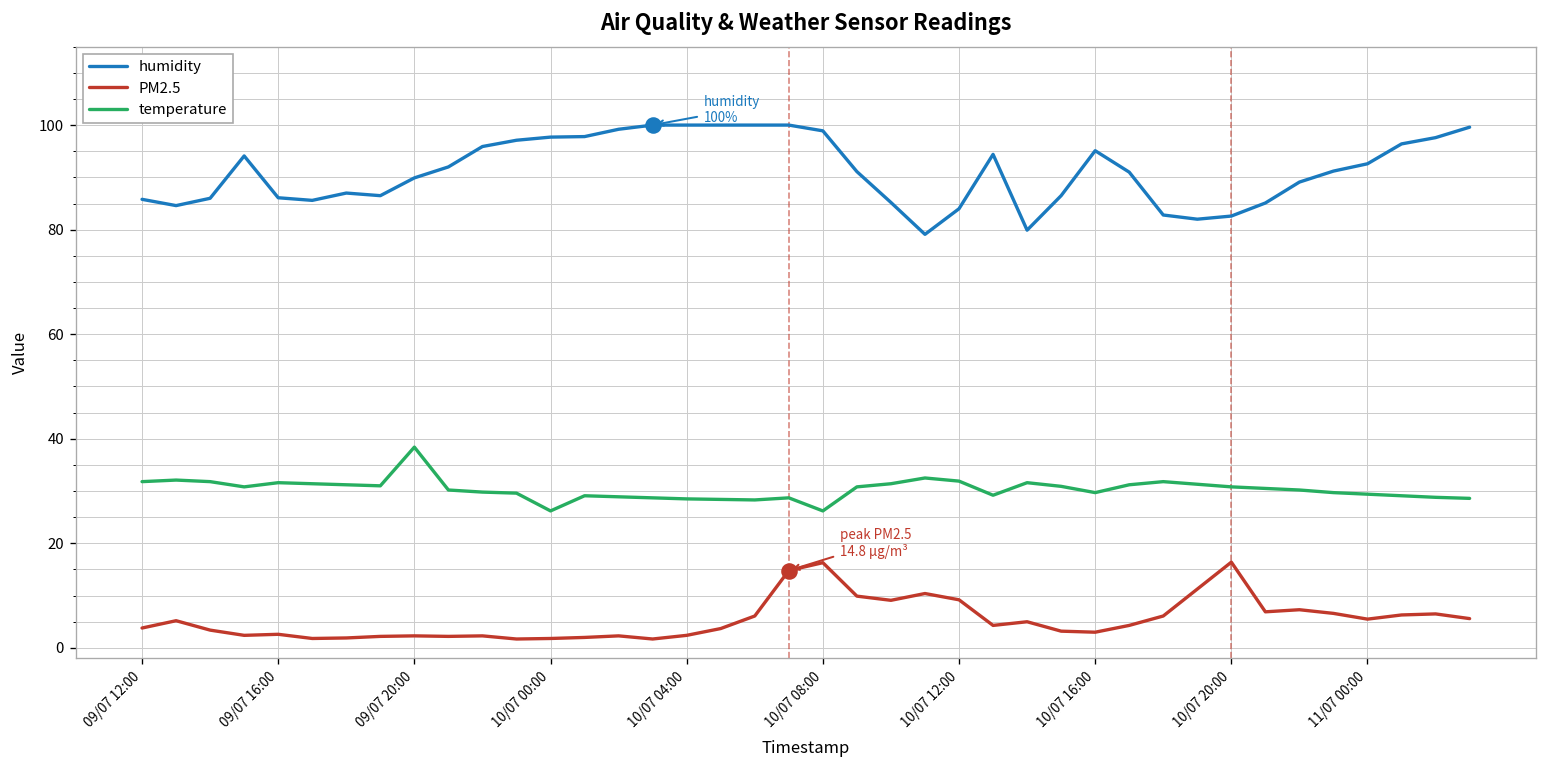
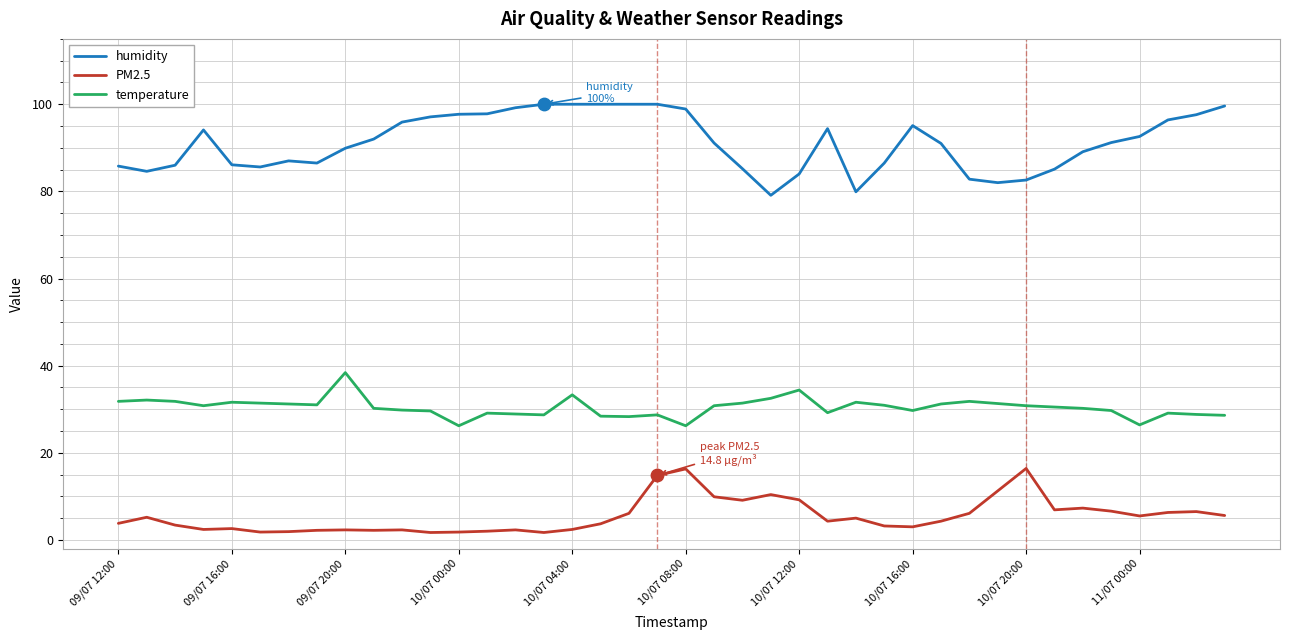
temperature, 10/07 04:00: 29 -> 33
temperature, 10/07 12:00: 32 -> 34
temperature, 11/07 00:00: 29 -> 26
